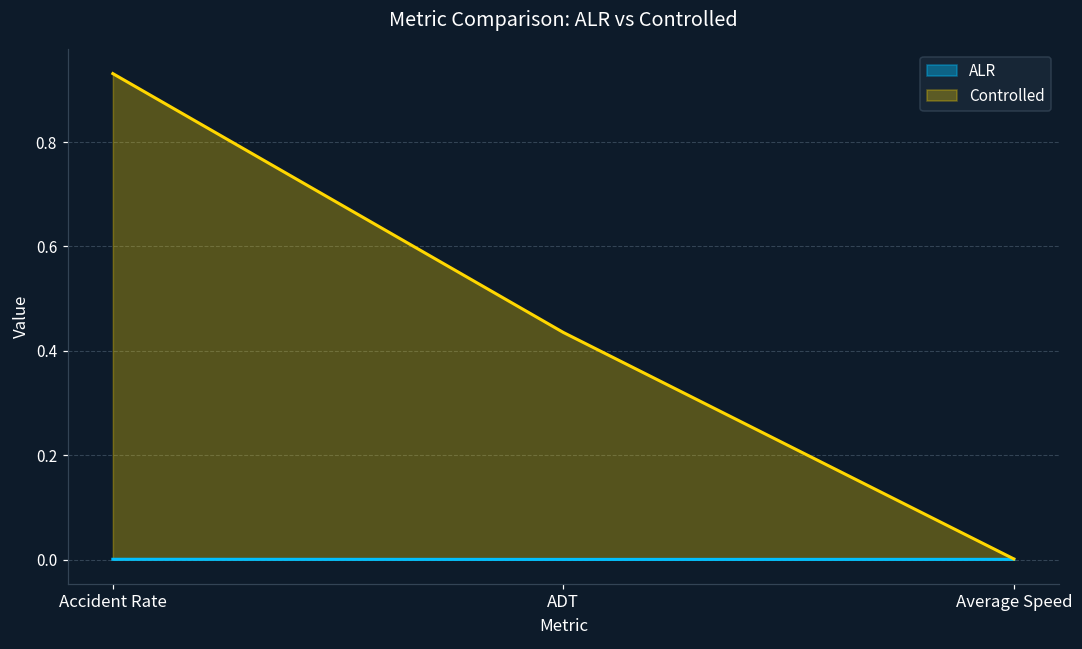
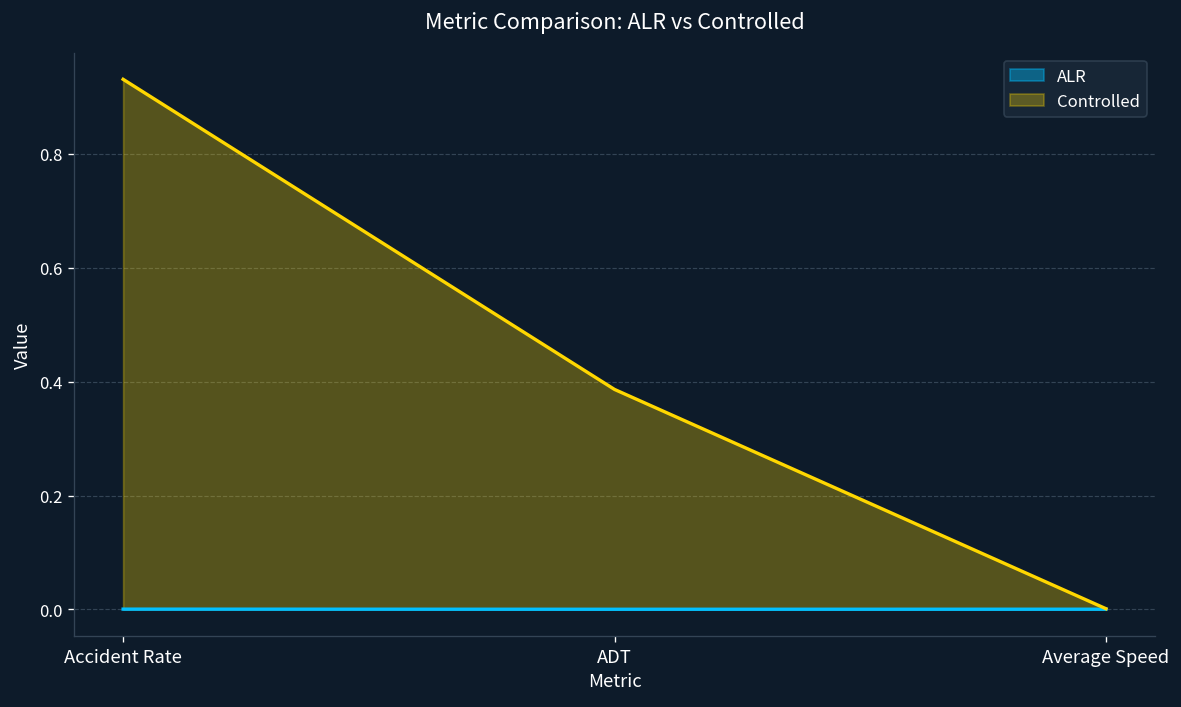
Controlled, ADT: 0.44 -> 0.39
